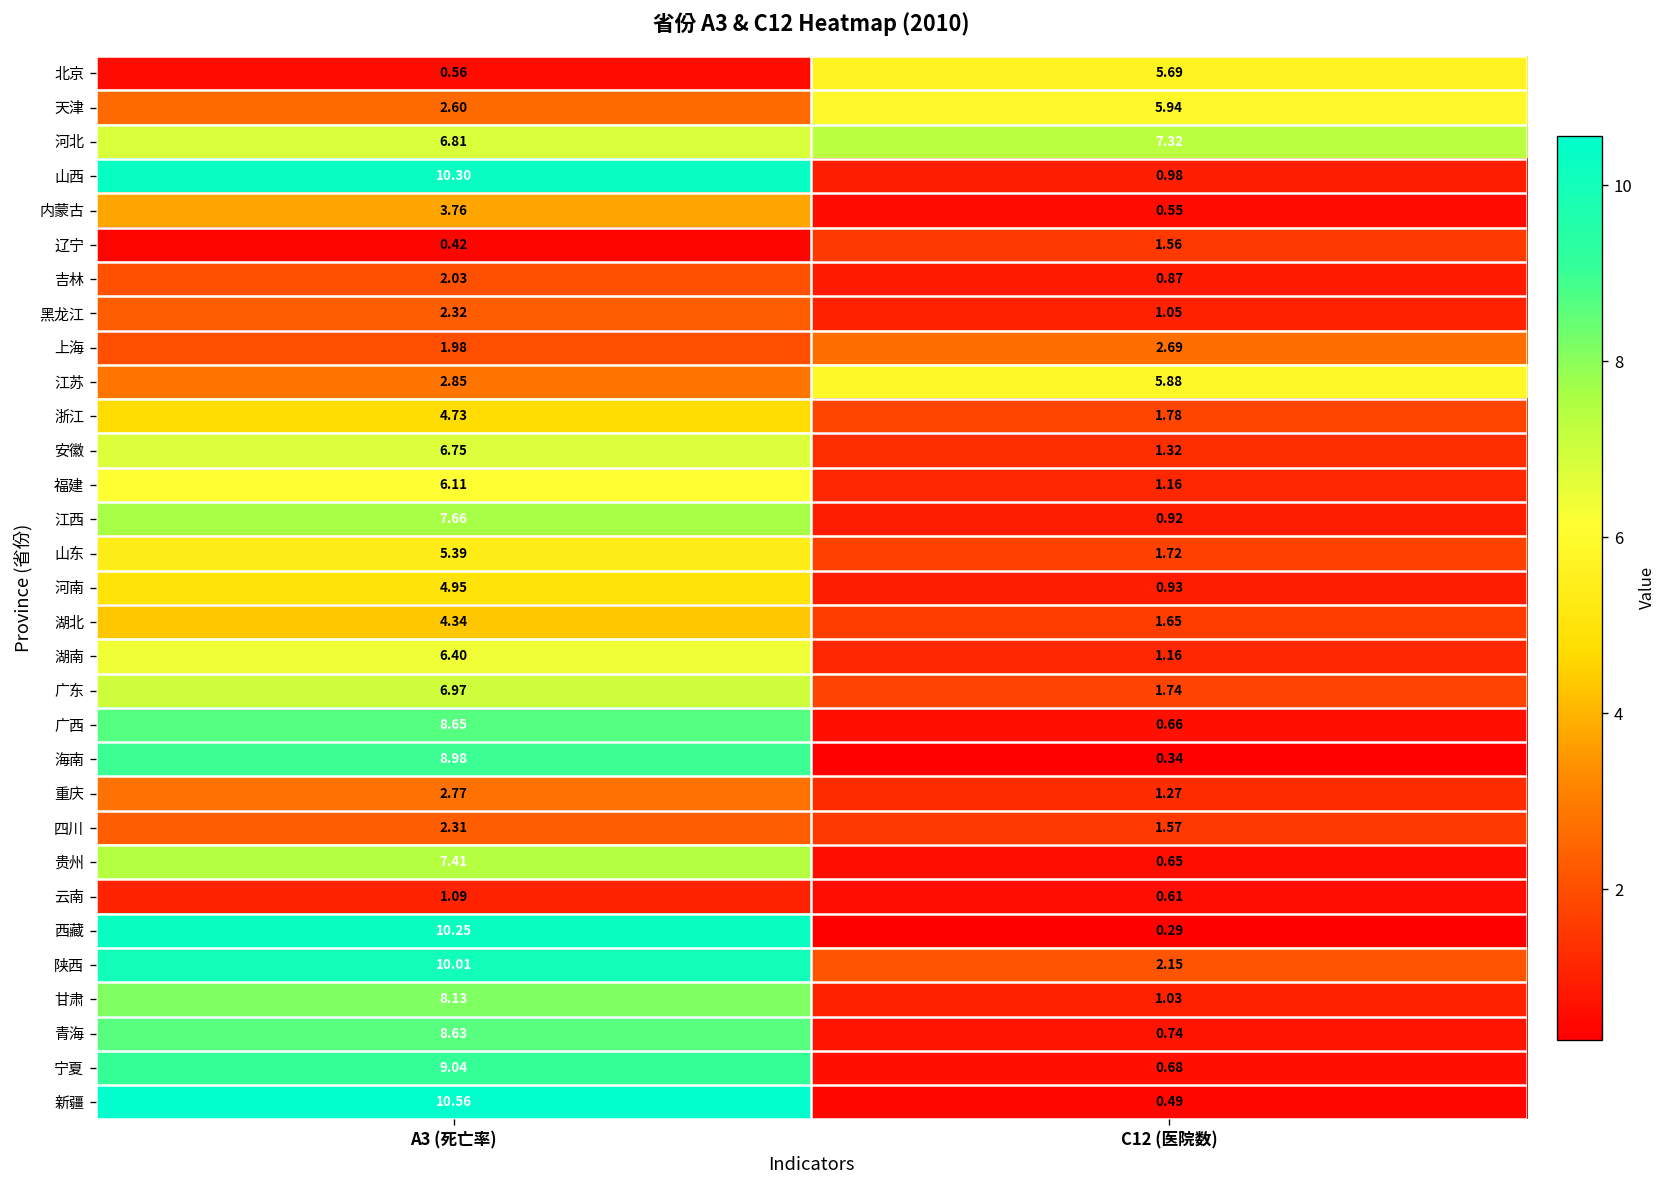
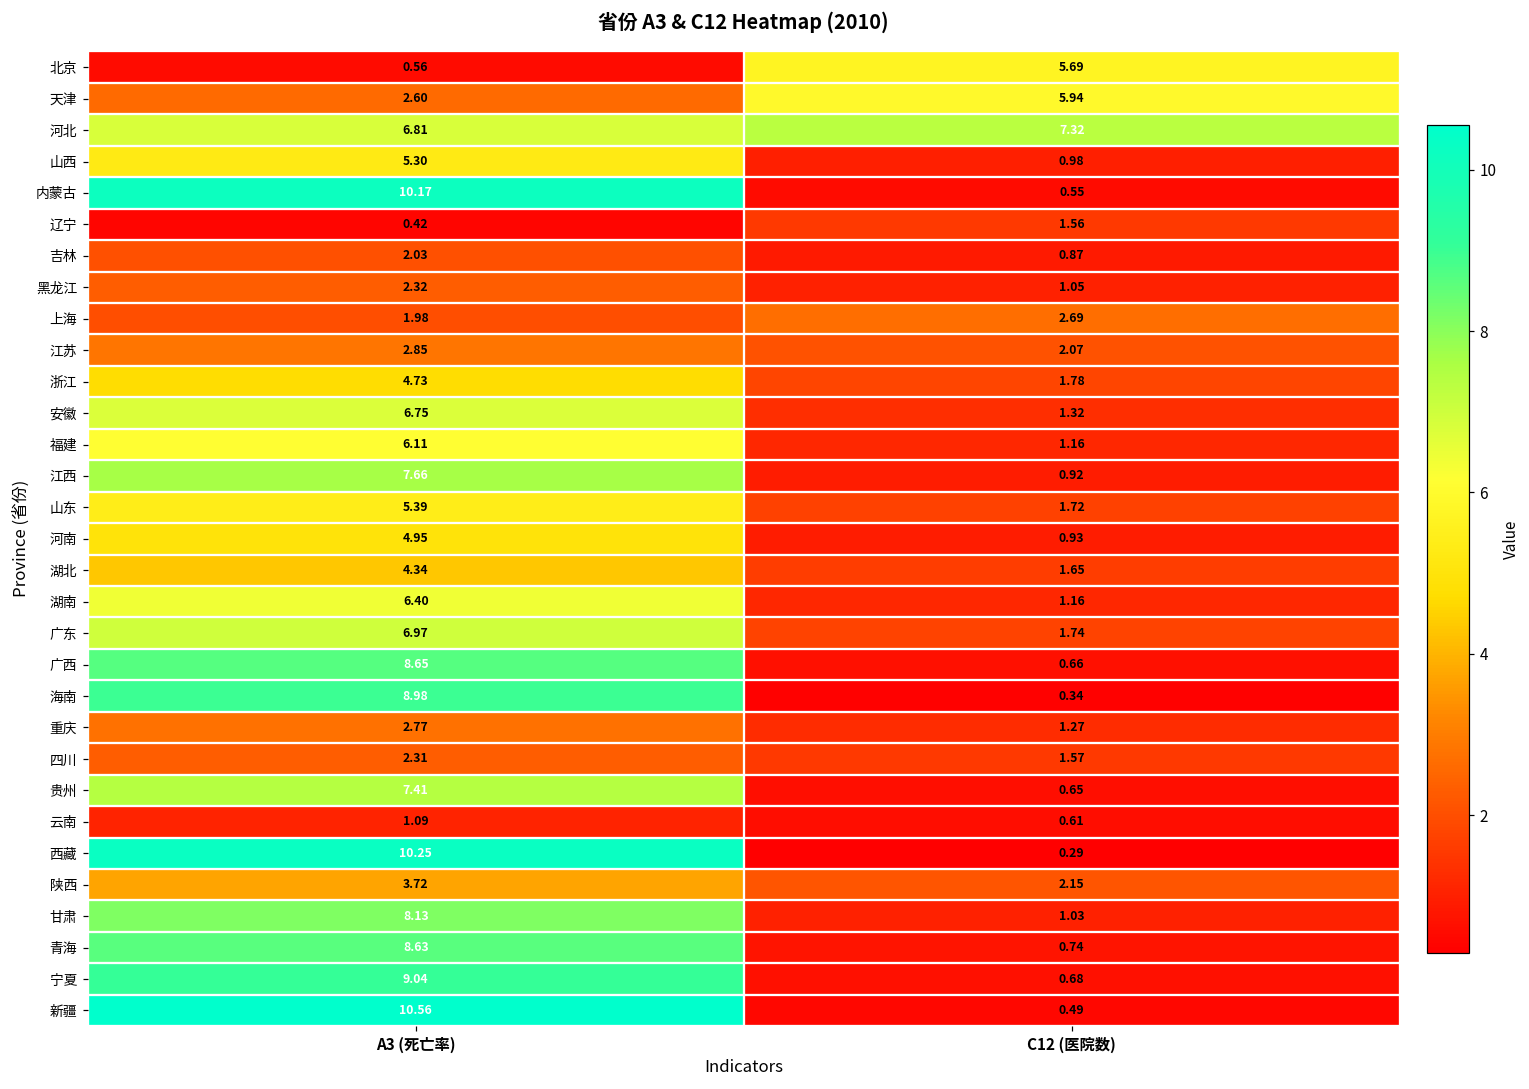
山西, A3 (死亡率): 10.30 -> 5.30
内蒙古, A3 (死亡率): 3.76 -> 10.17
江苏, C12 (医院数): 5.88 -> 2.07
陕西, A3 (死亡率): 10.01 -> 3.72
